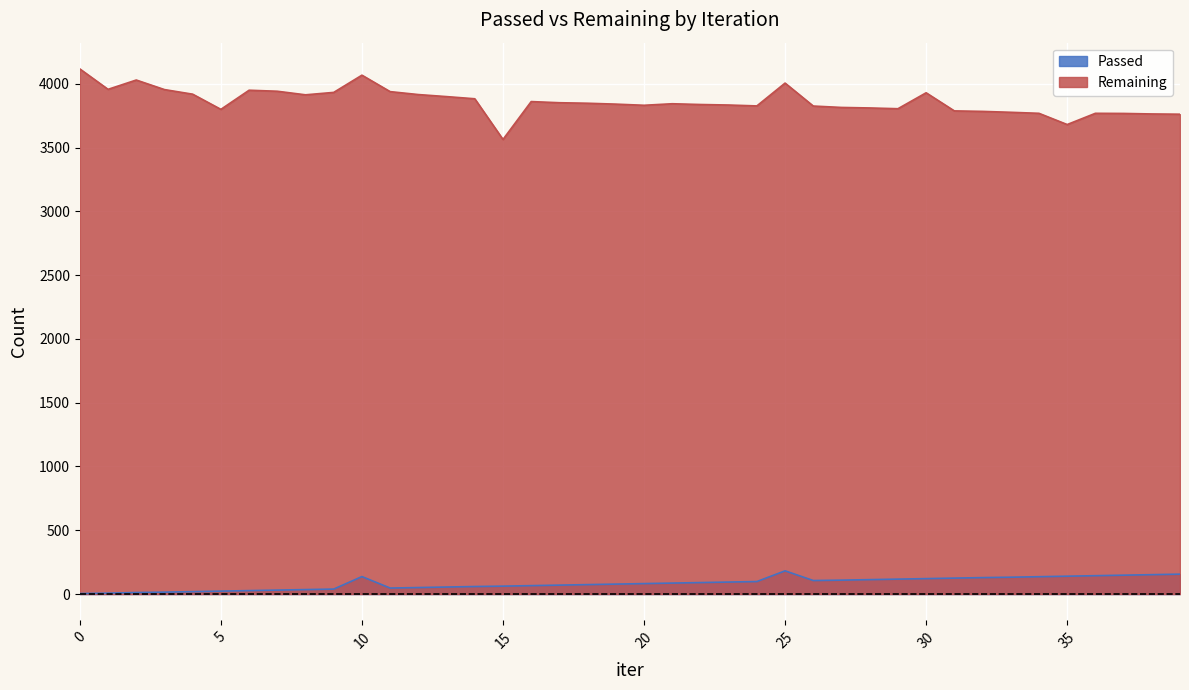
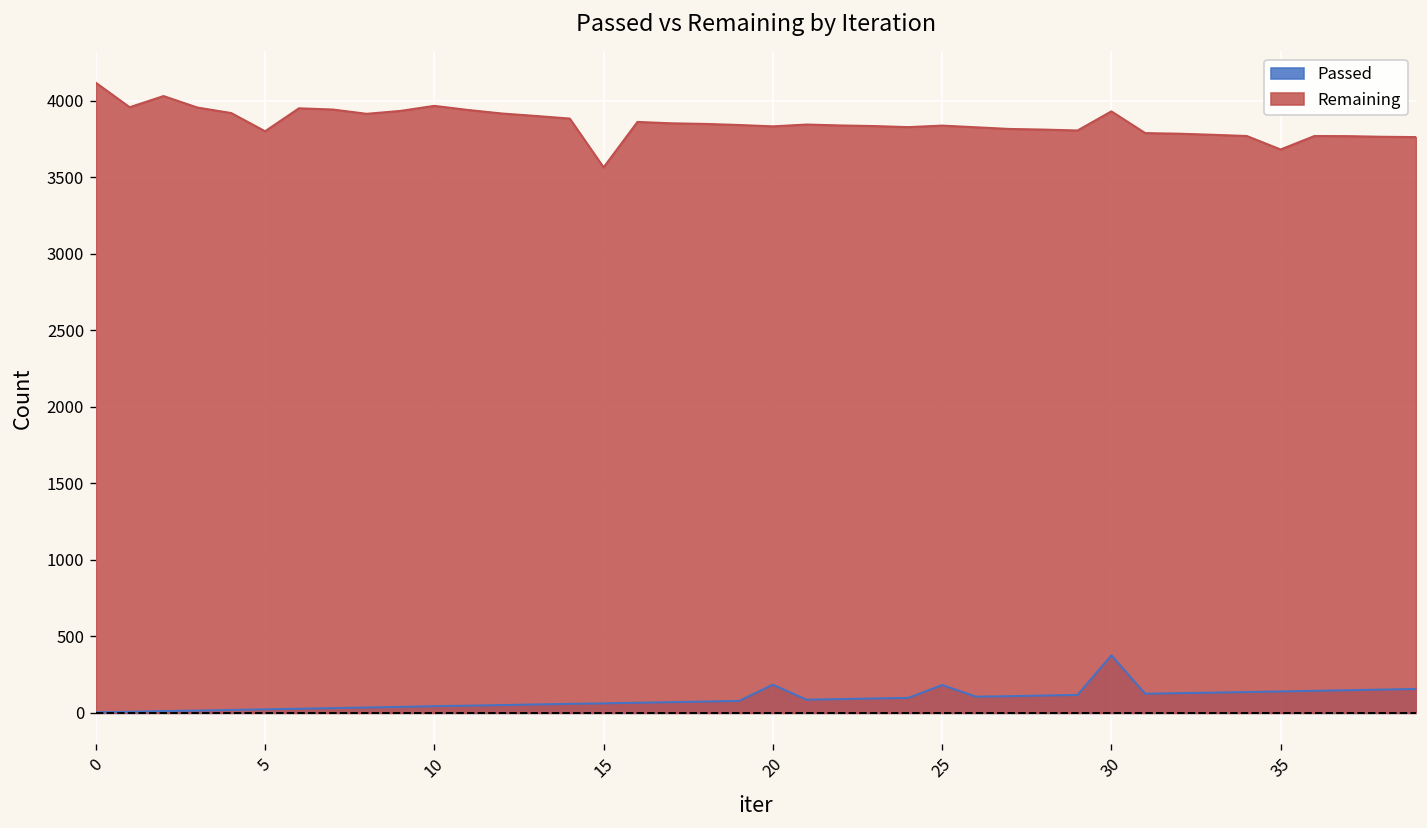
Passed, 10: 140 -> 40
Remaining, 10: 4070 -> 3970
Passed, 20: 80 -> 180
Remaining, 25: 4010 -> 3840
Passed, 30: 120 -> 380
